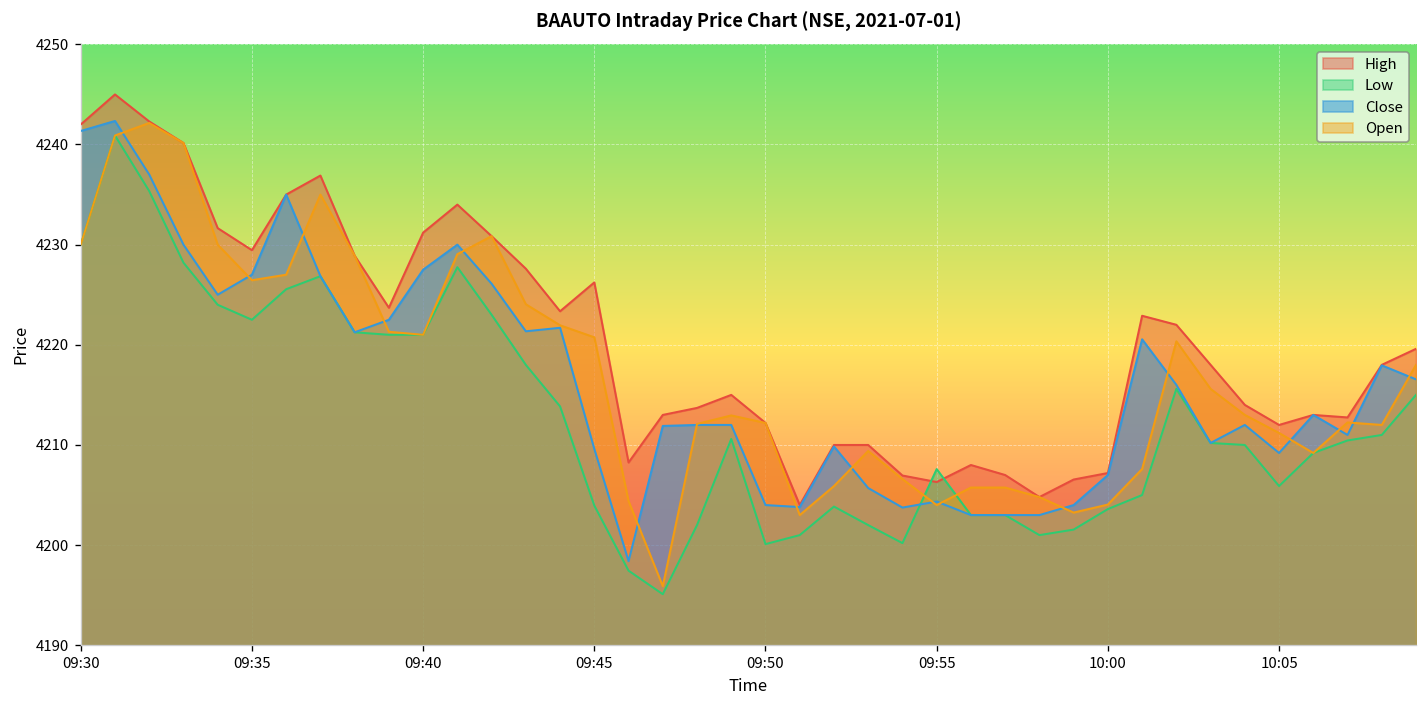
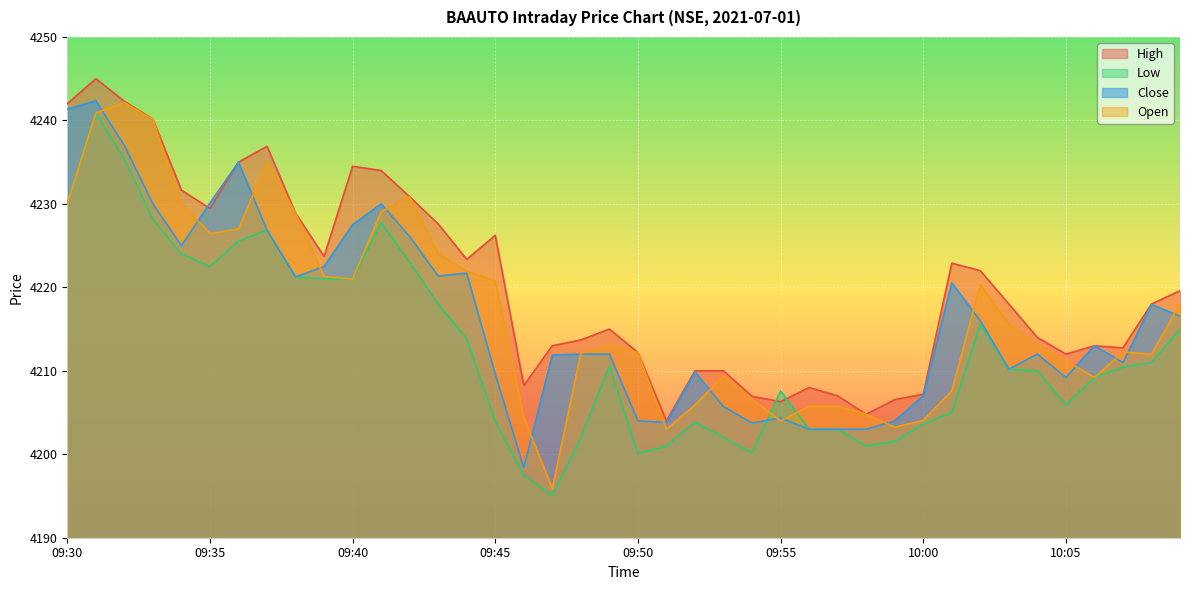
Close, 09:35: 4227 -> 4230
High, 09:40: 4231 -> 4235
